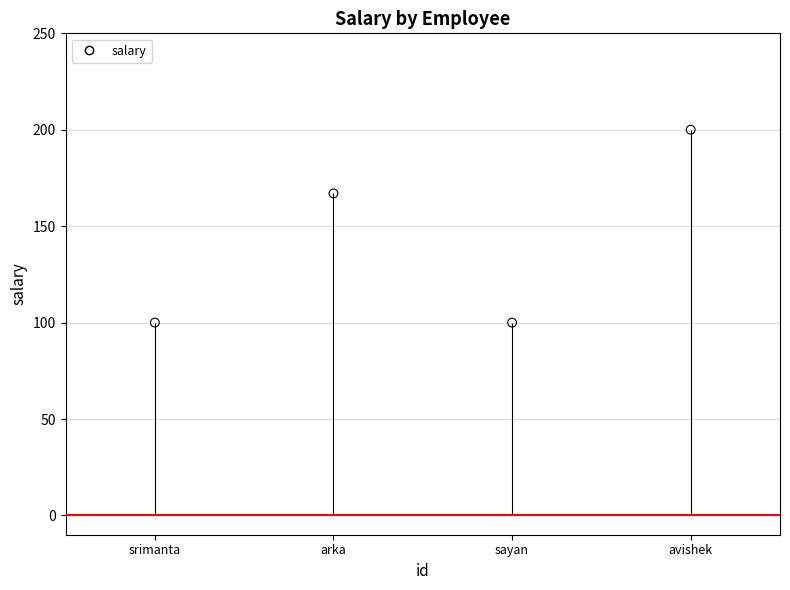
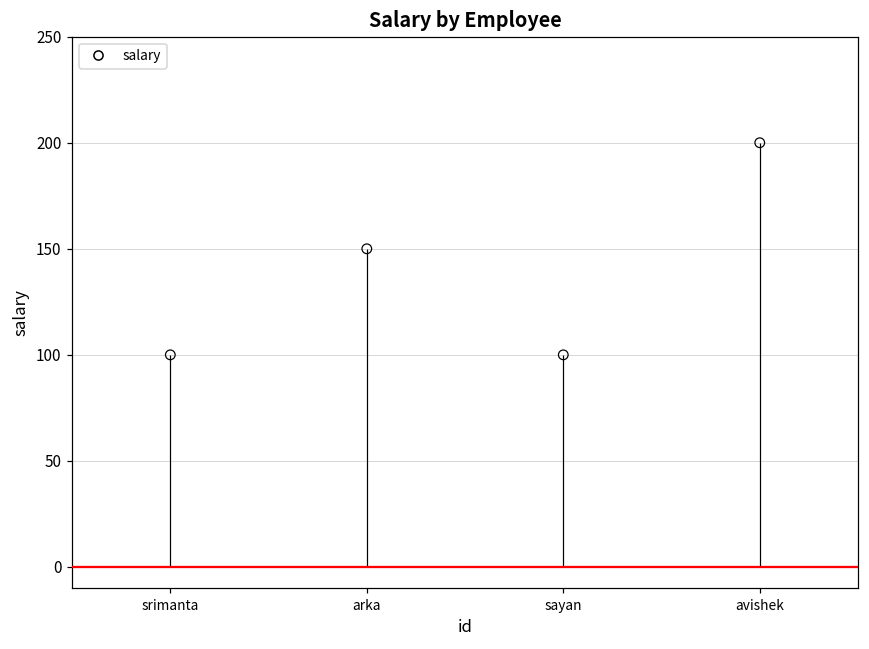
arka: 167 -> 150
